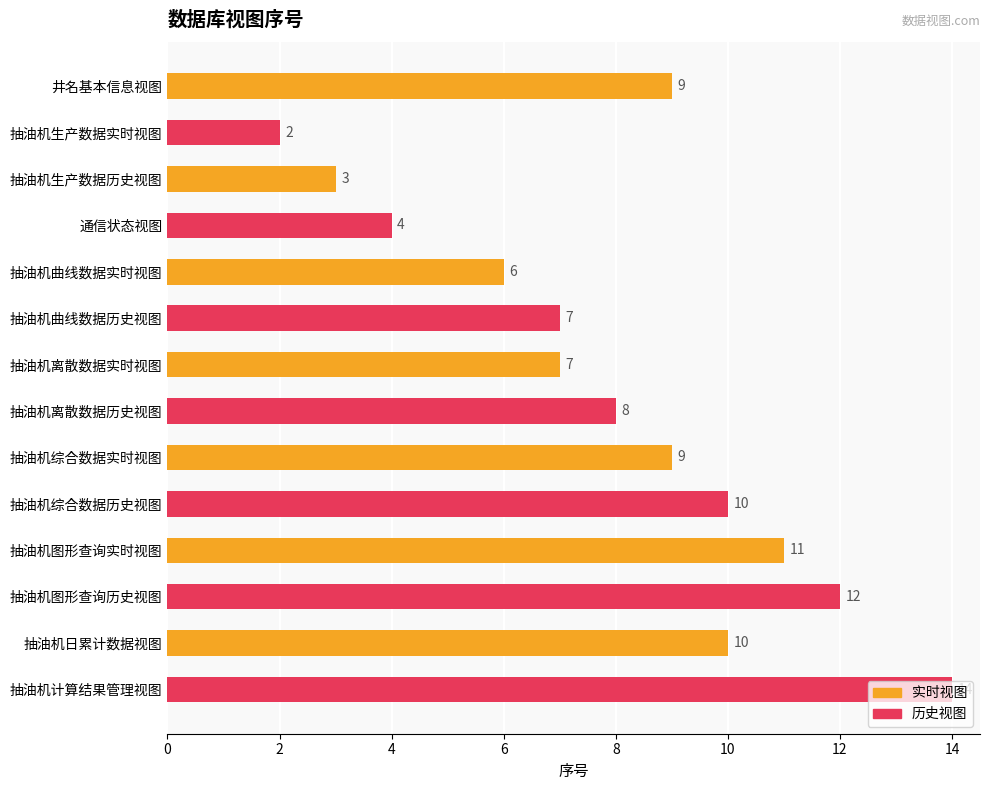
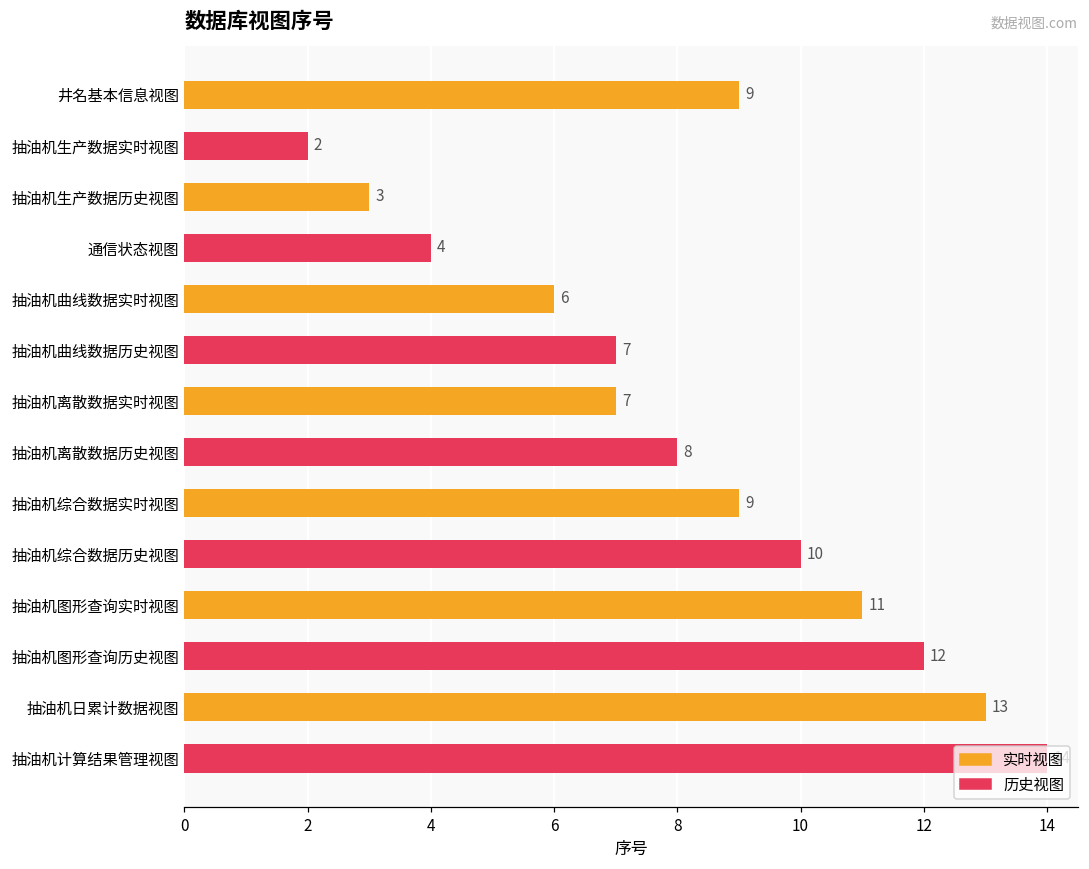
抽油机日累计数据视图: 10 -> 13
